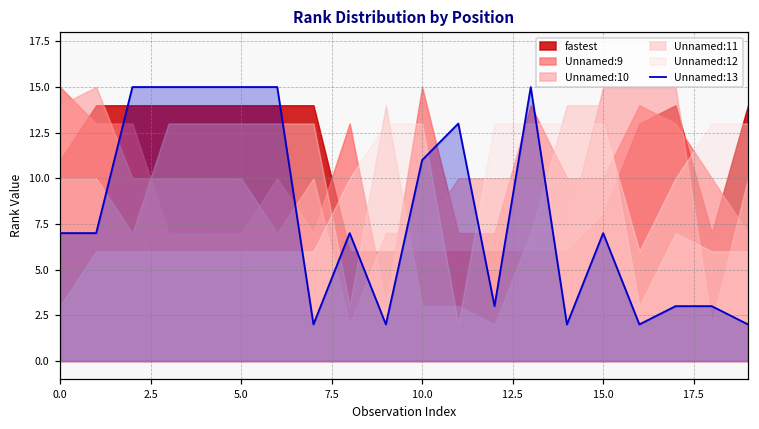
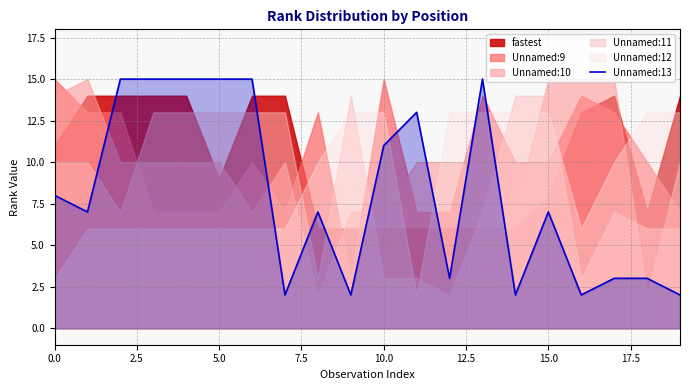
Unnamed:13, 0.0: 7 -> 8
fastest, 5.0: 14 -> 9
